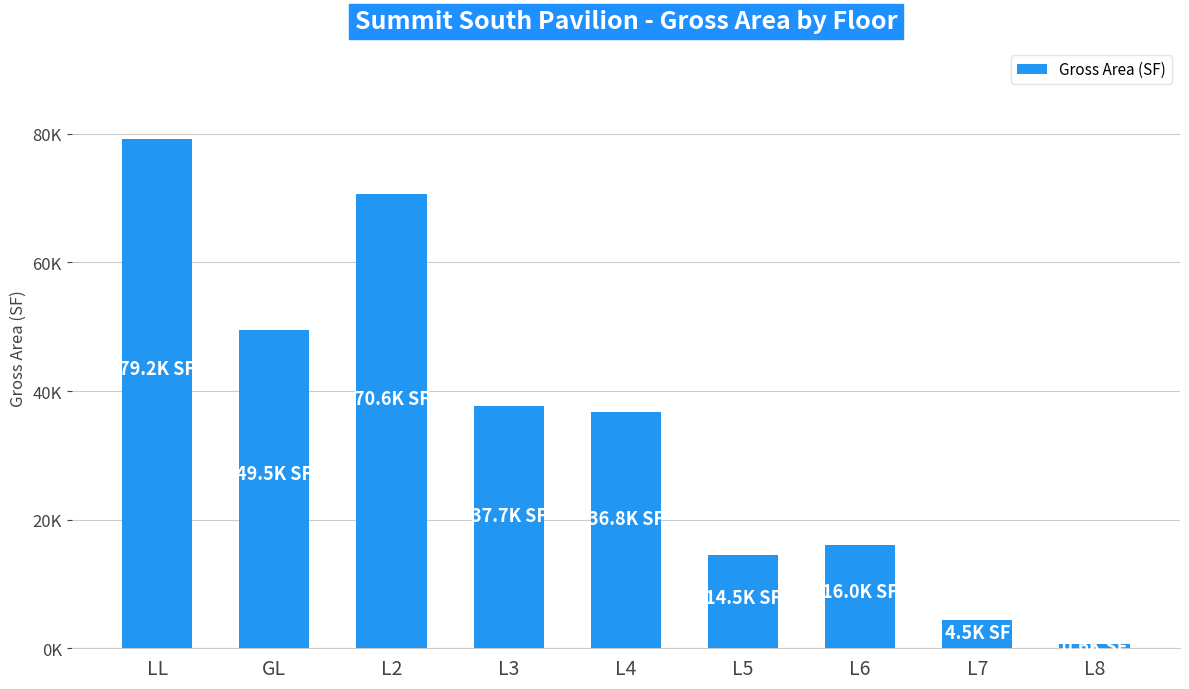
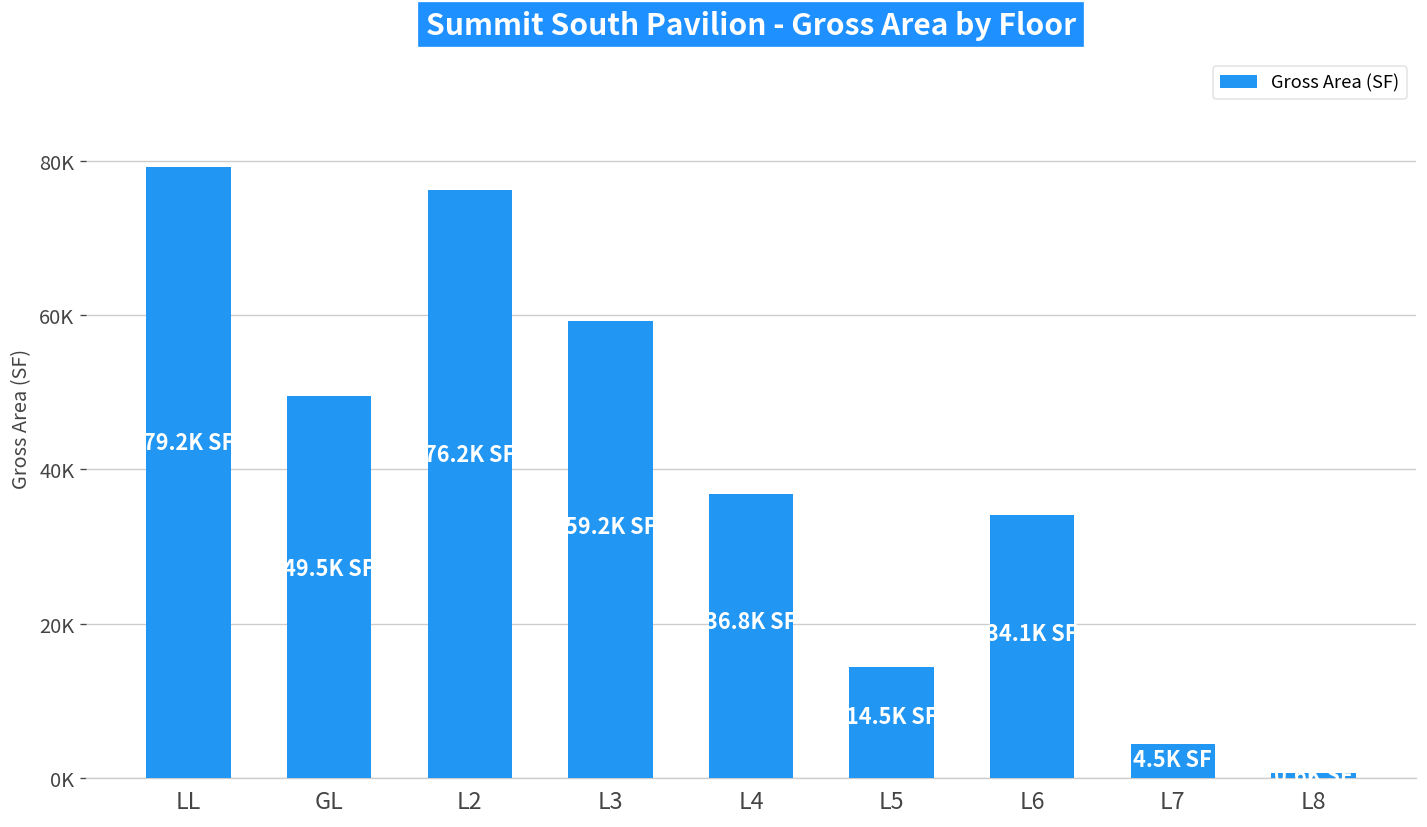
L2: 70.6K -> 76.2K
L3: 37.7K -> 59.2K
L6: 16.0K -> 34.1K
